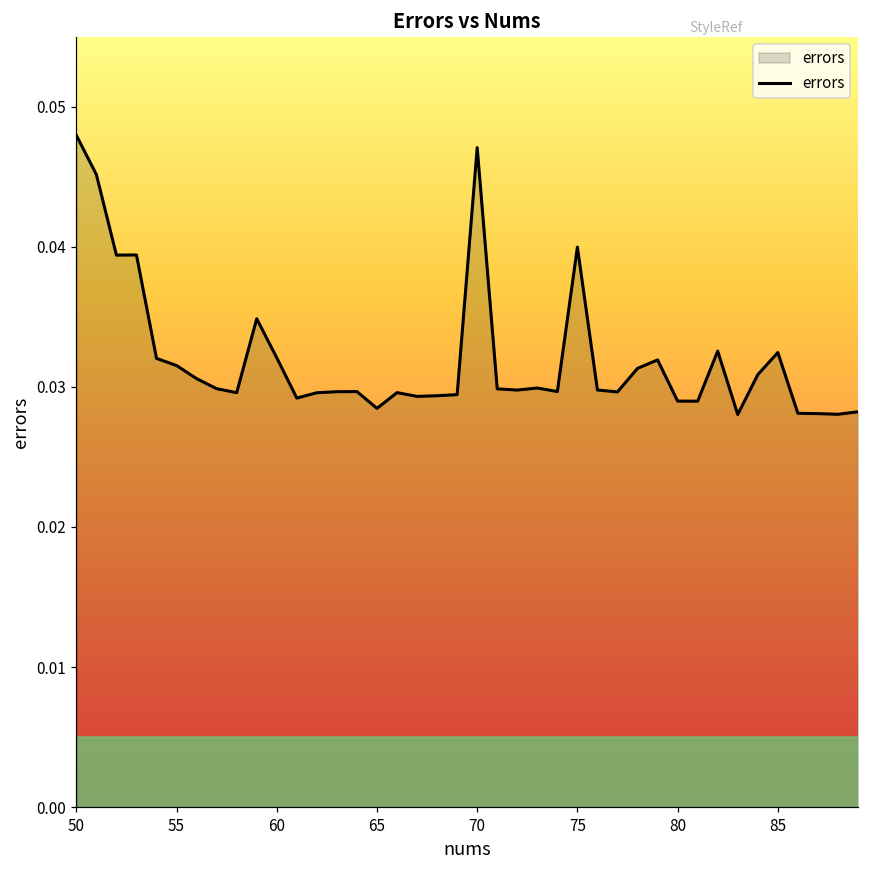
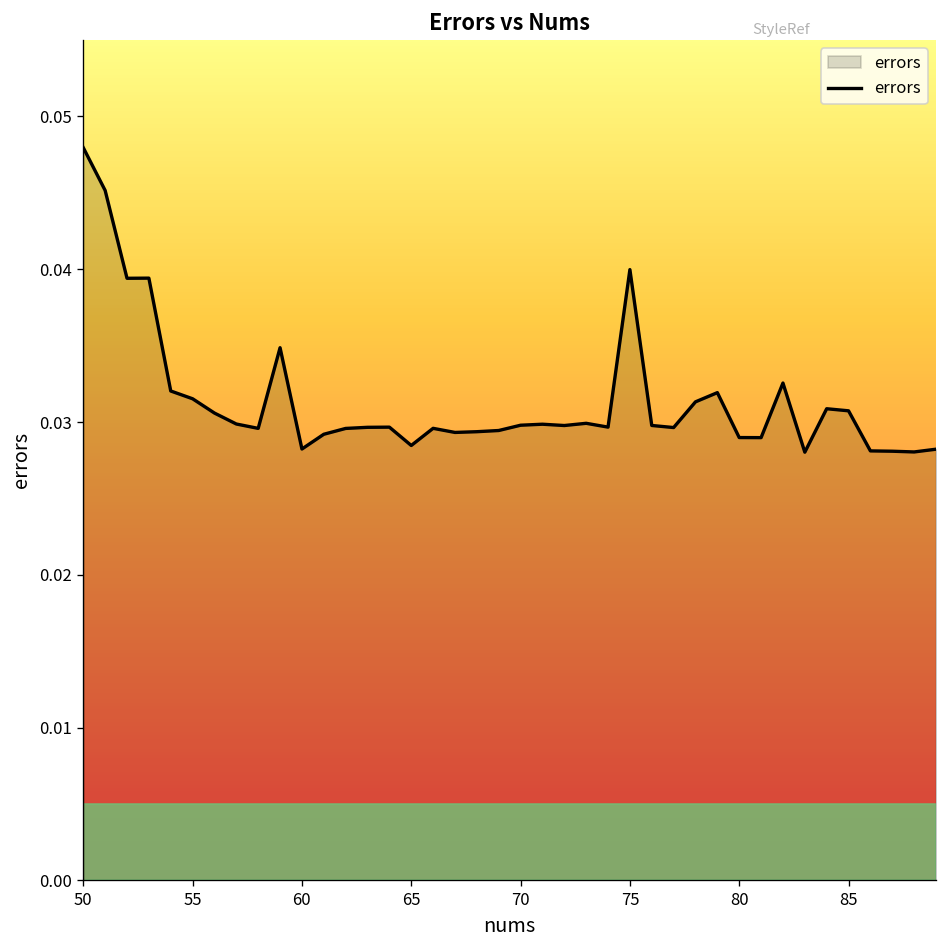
60: 0.0321 -> 0.0282
70: 0.0471 -> 0.0298
85: 0.0325 -> 0.0307
